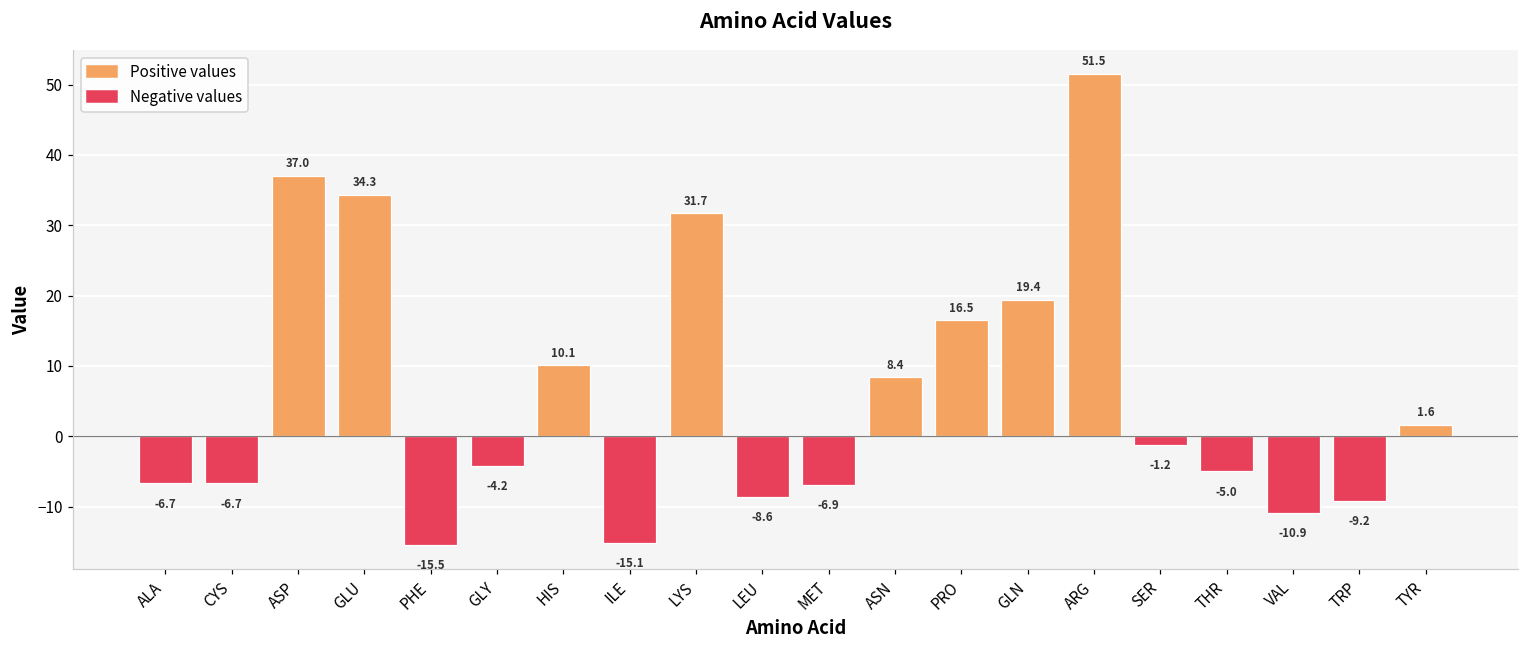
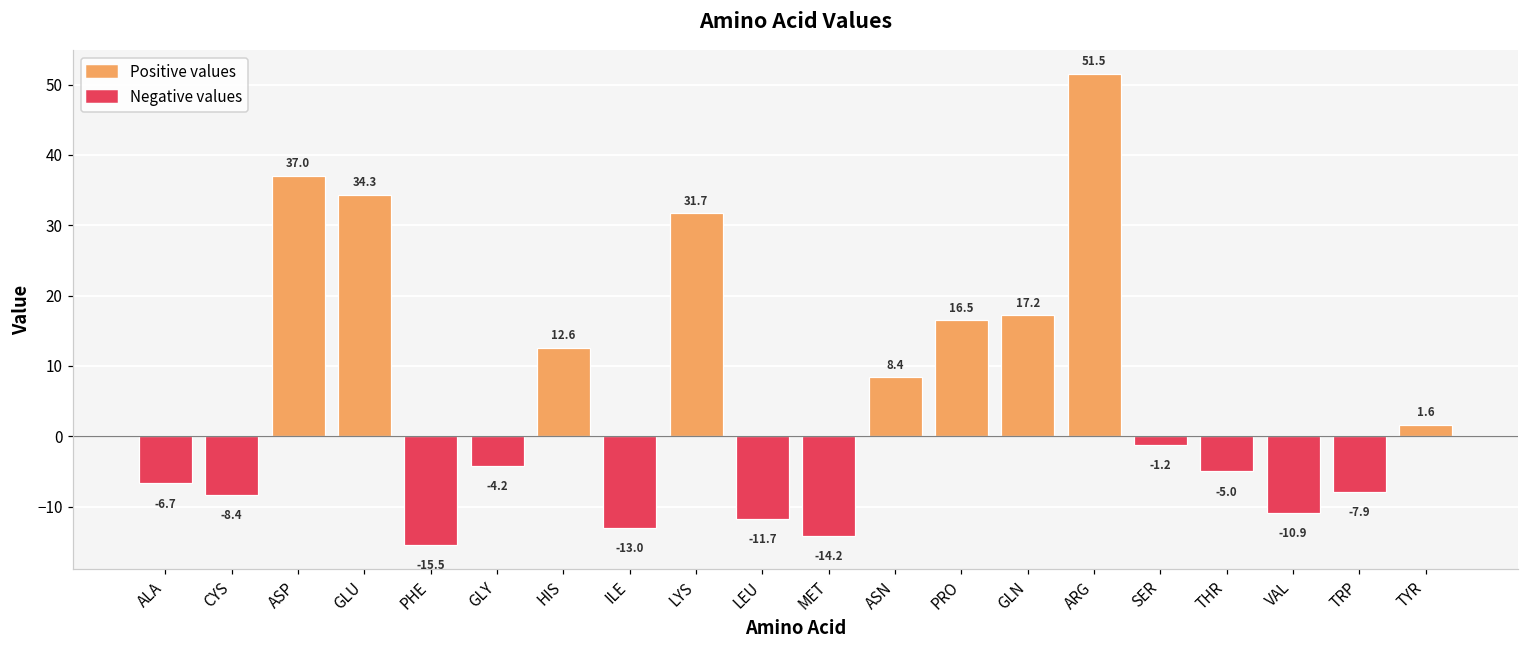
CYS: -6.7 -> -8.4
HIS: 10.1 -> 12.6
ILE: -15.1 -> -13.0
LEU: -8.6 -> -11.7
MET: -6.9 -> -14.2
GLN: 19.4 -> 17.2
TRP: -9.2 -> -7.9
